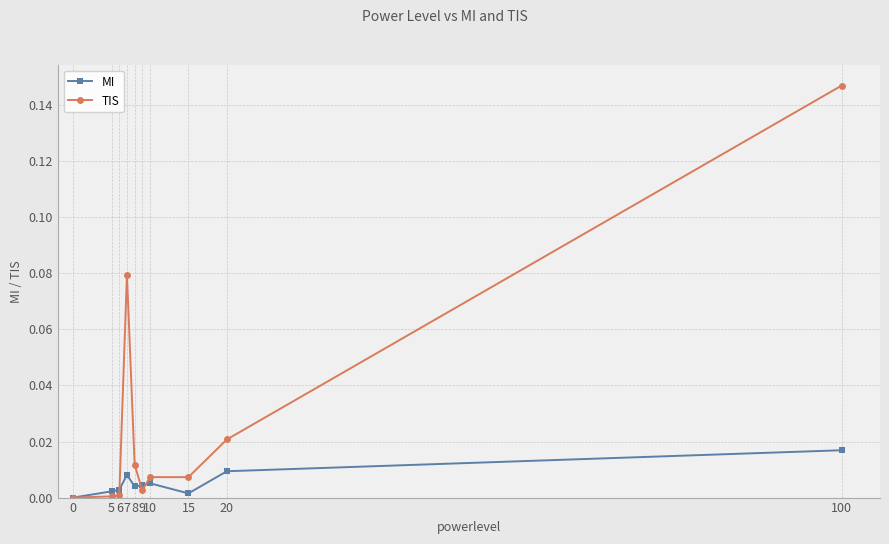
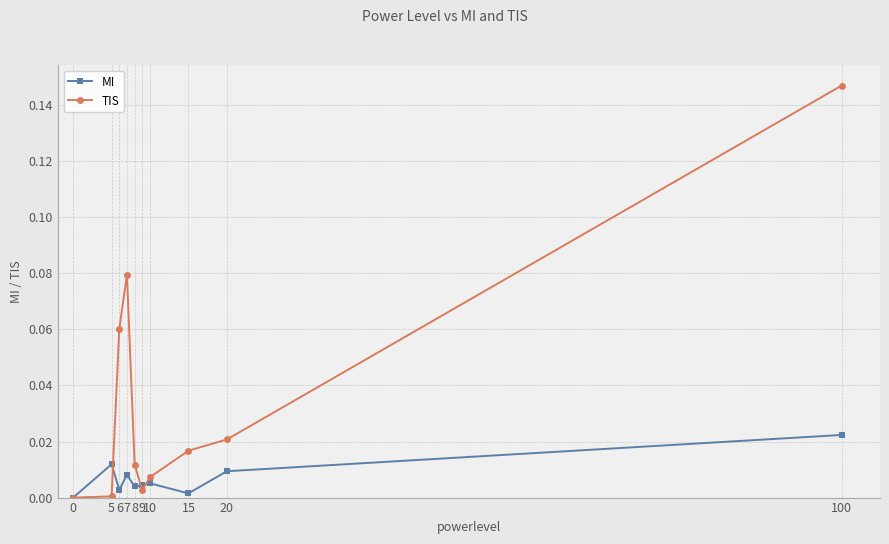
MI, 5: 0.002 -> 0.012
TIS, 6: 0.001 -> 0.060
TIS, 15: 0.007 -> 0.017
MI, 100: 0.017 -> 0.022
